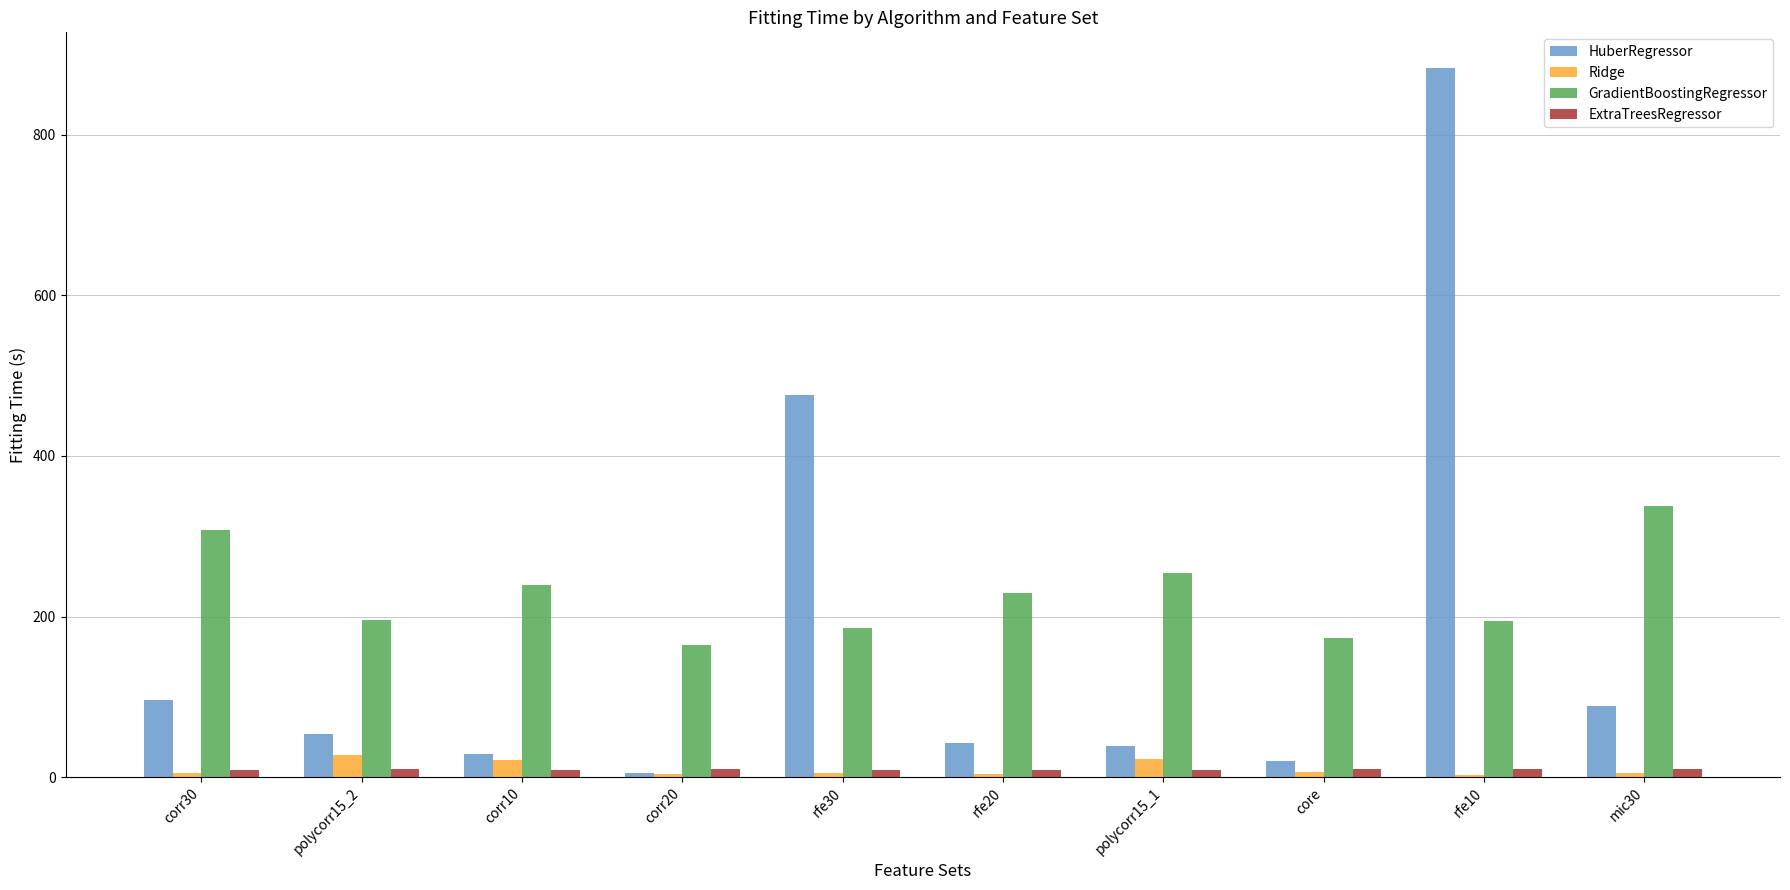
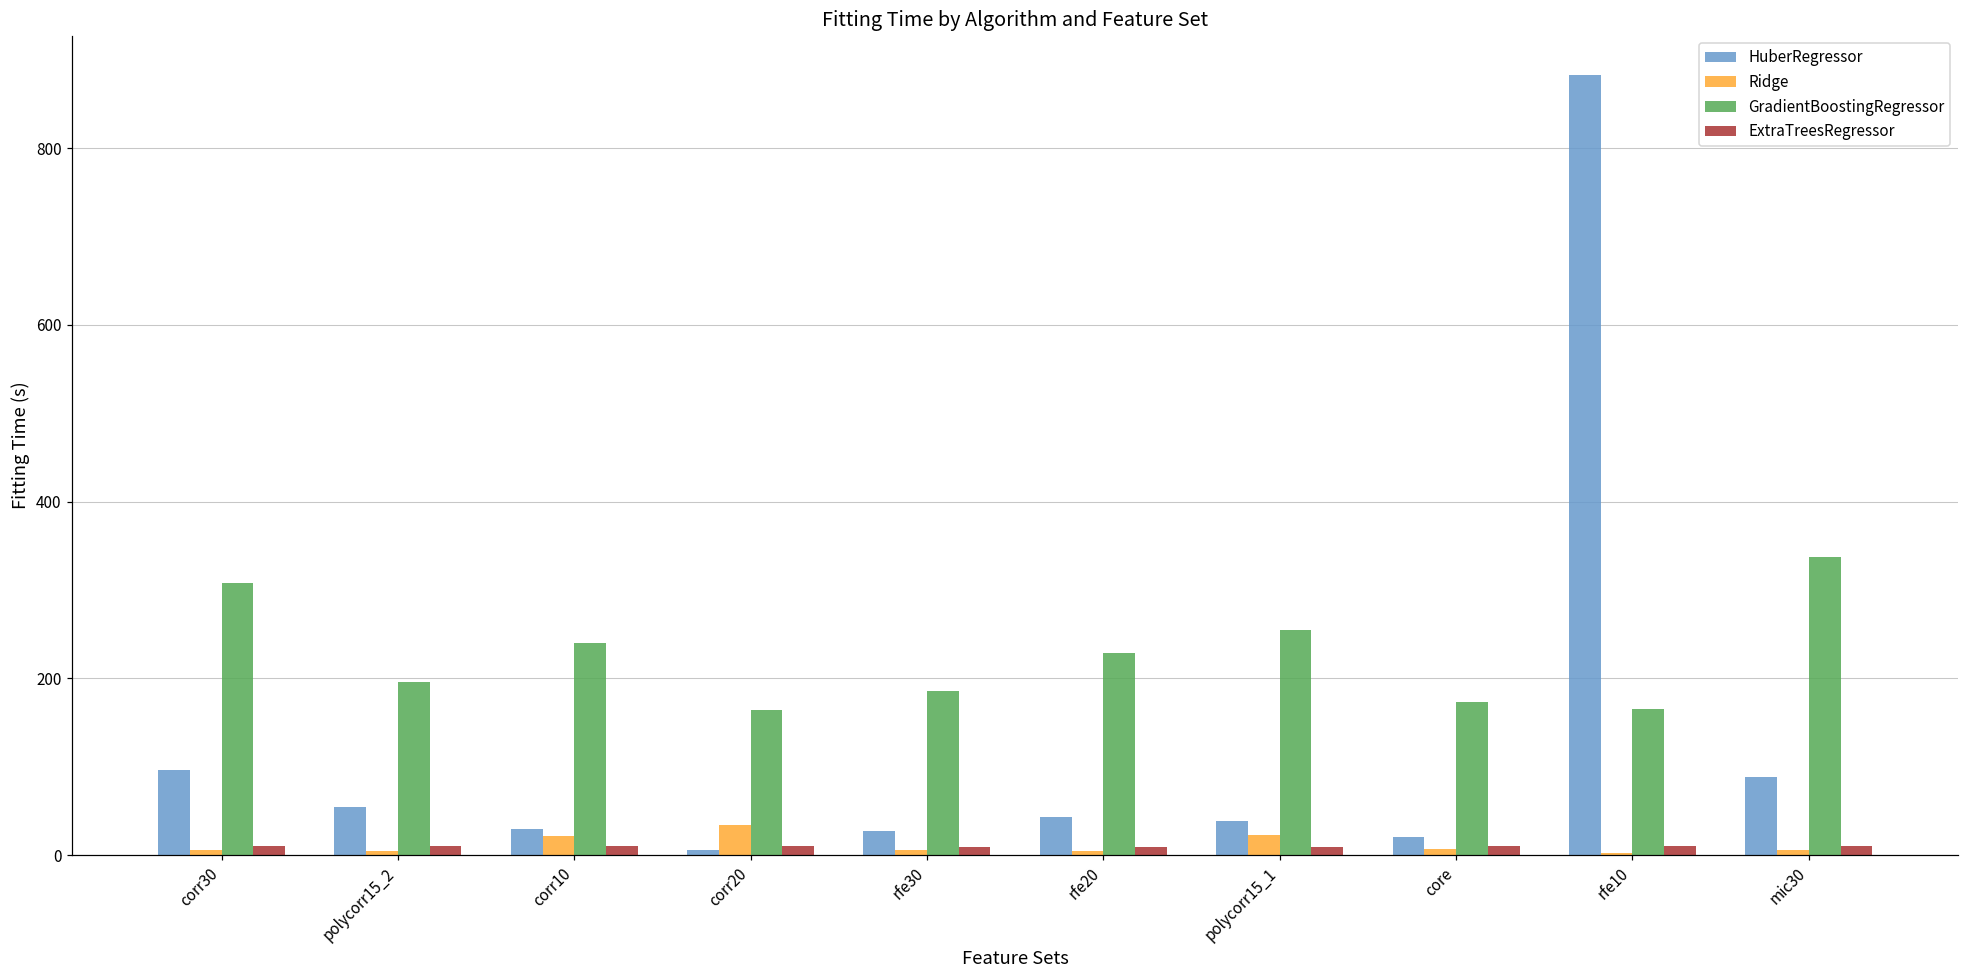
Ridge, polycorr15_2: 30 -> 0
Ridge, corr20: 0 -> 30
HuberRegressor, rfe30: 480 -> 30
GradientBoostingRegressor, rfe10: 190 -> 160
